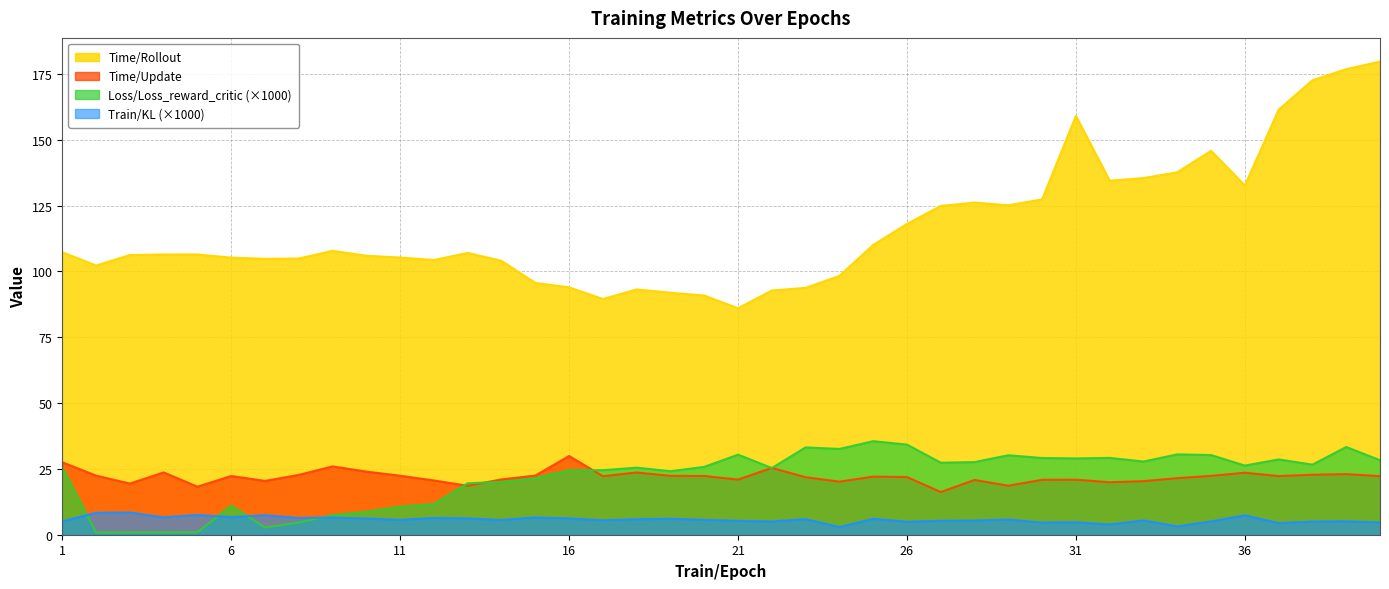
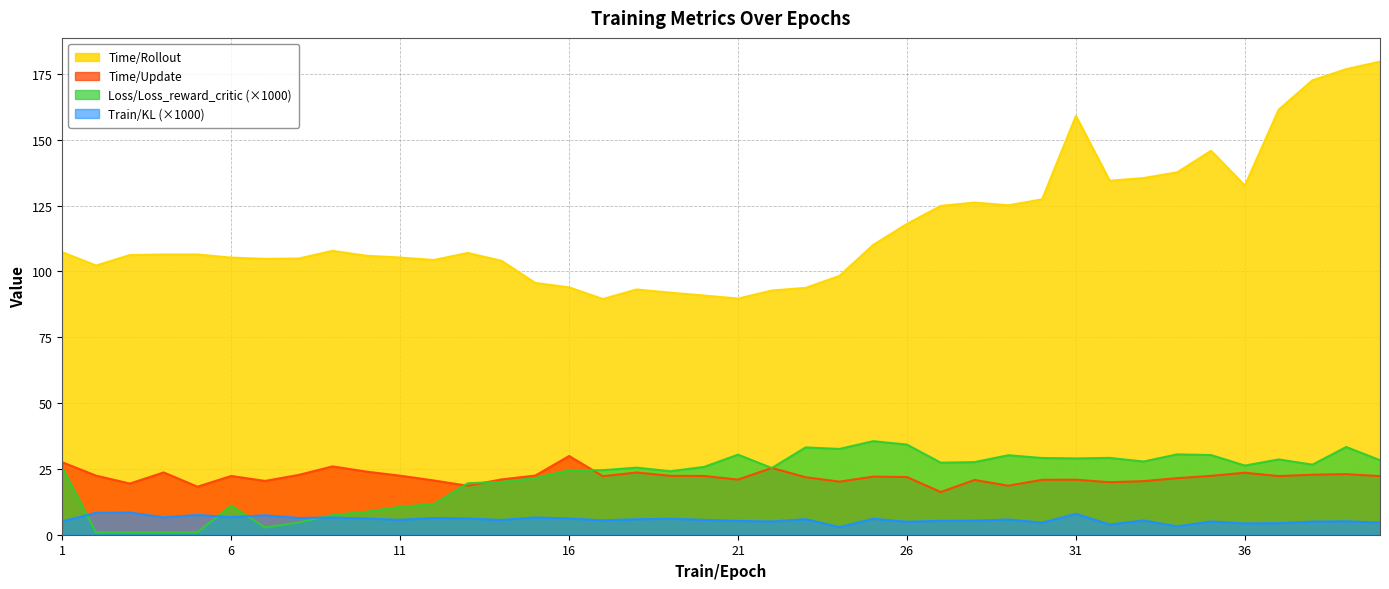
Time/Rollout, 21: 86 -> 90
Train/KL (×1000), 31: 5 -> 8
Train/KL (×1000), 36: 7 -> 4
